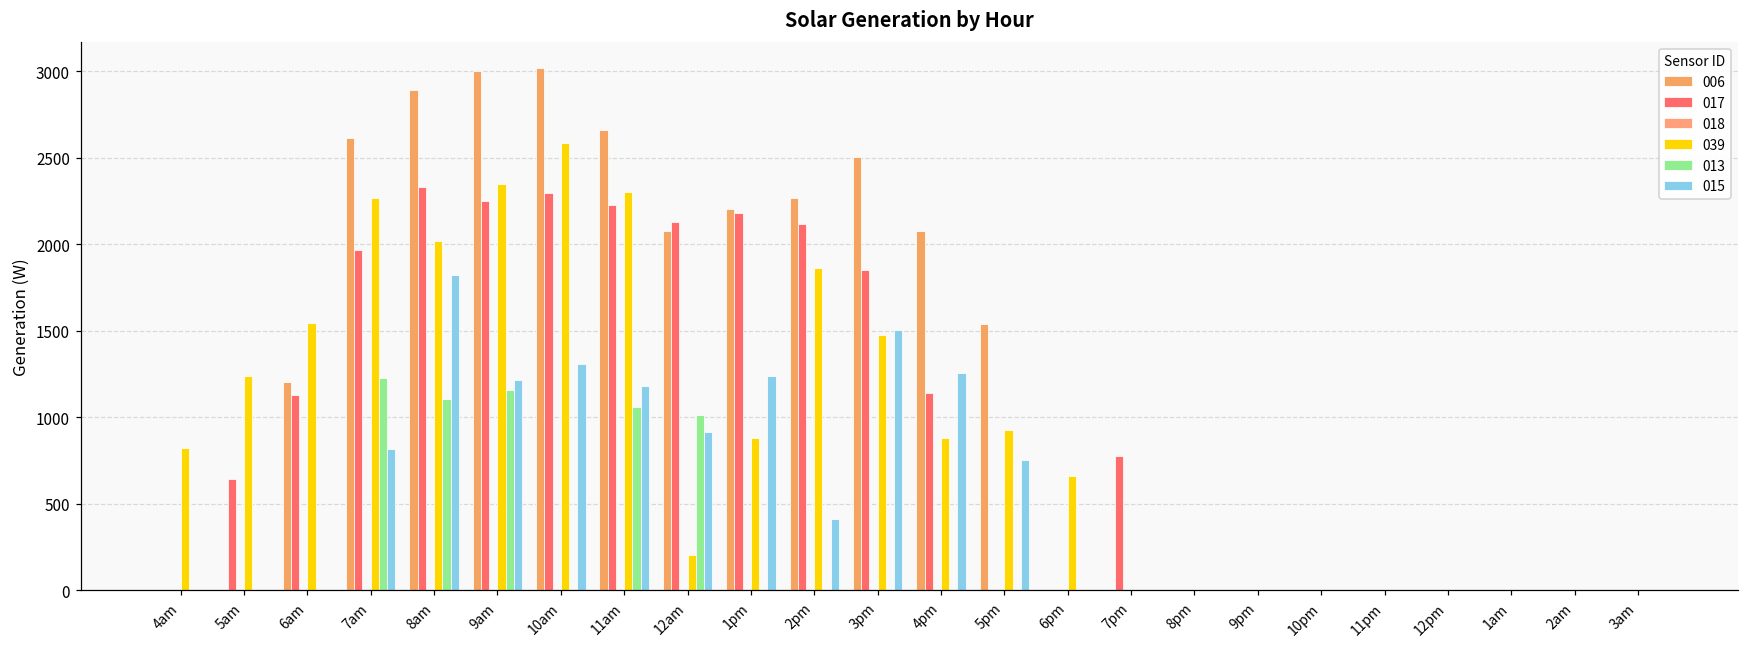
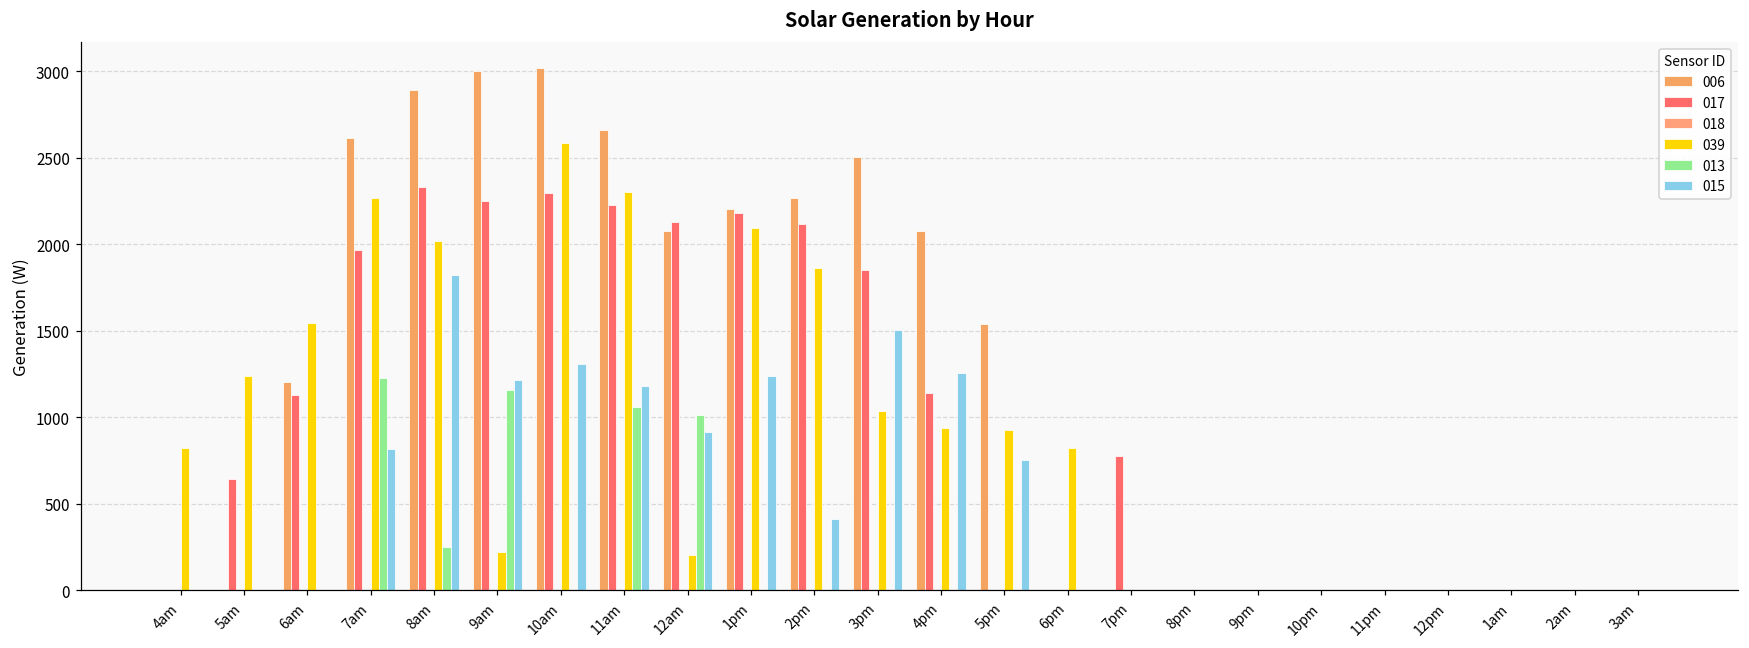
013, 8am: 1110 -> 250
039, 9am: 2350 -> 220
039, 1pm: 880 -> 2090
039, 3pm: 1470 -> 1040
039, 4pm: 880 -> 940
039, 6pm: 660 -> 820
